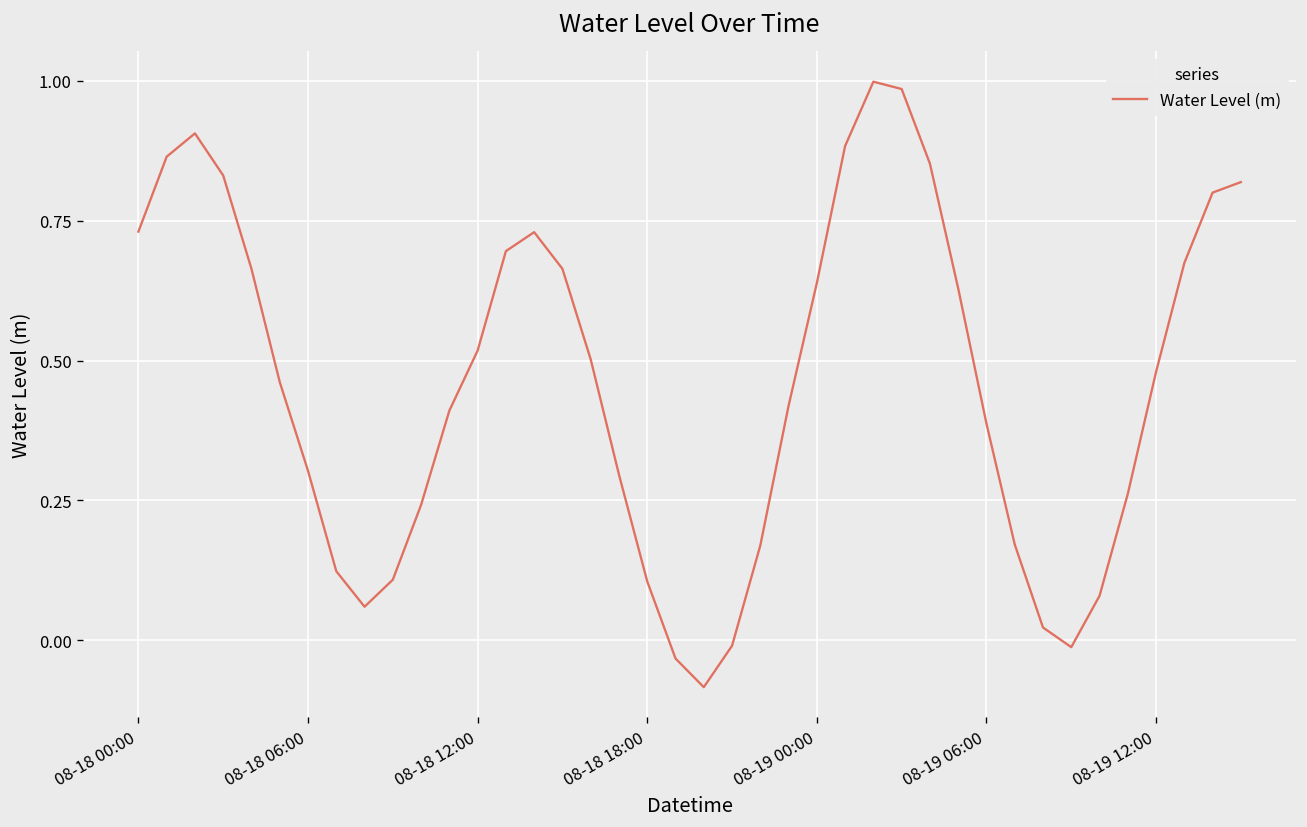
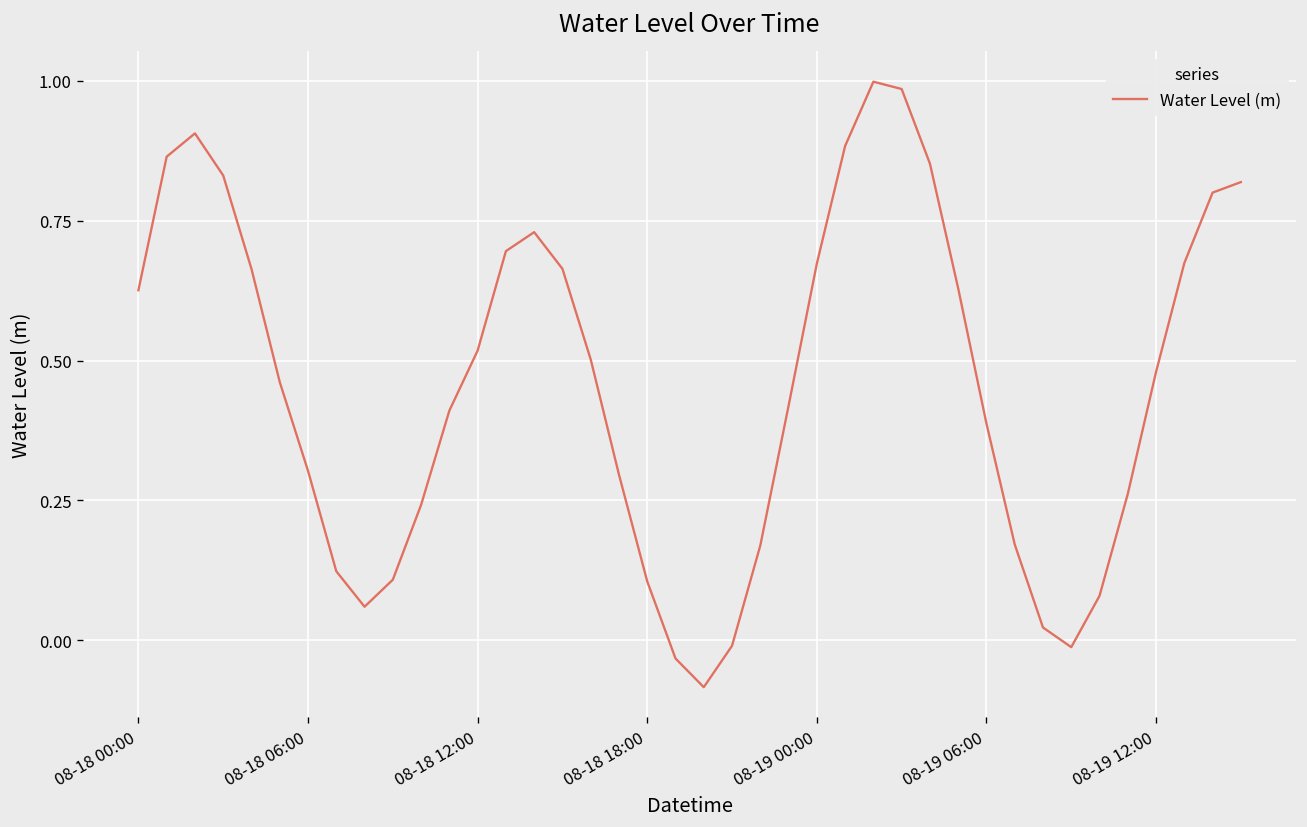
08-18 00:00: 0.73 -> 0.63
08-19 00:00: 0.64 -> 0.67
